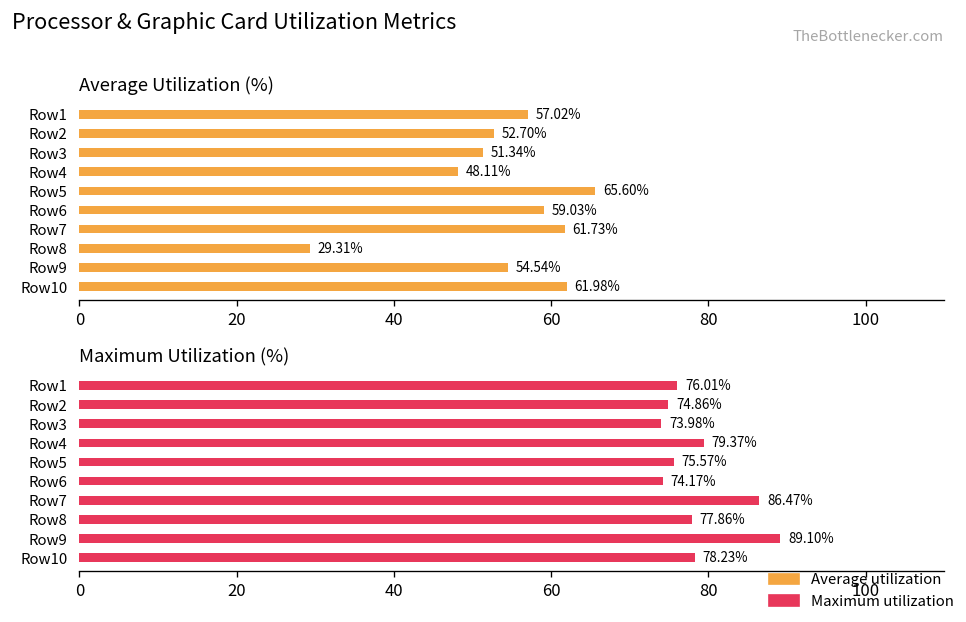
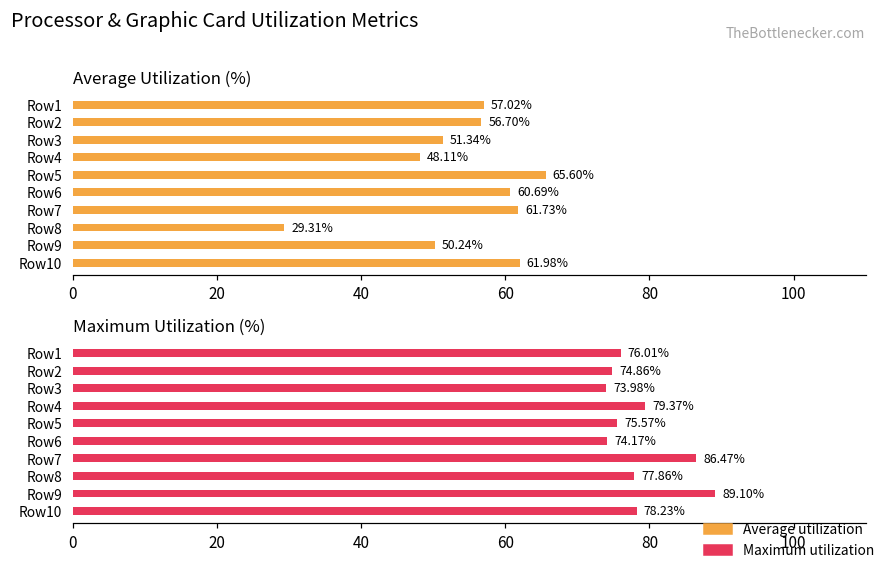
Average Utilization (%), Row2: 52.70% -> 56.70%
Average Utilization (%), Row6: 59.03% -> 60.69%
Average Utilization (%), Row9: 54.54% -> 50.24%
